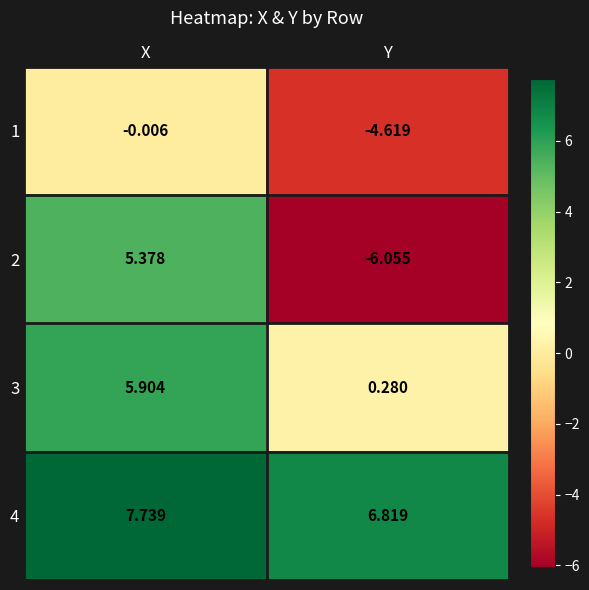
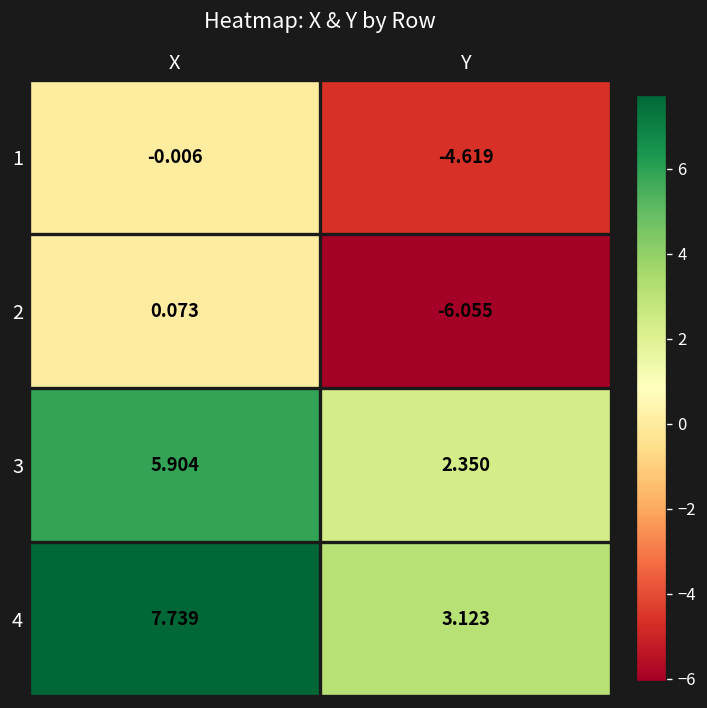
2, X: 5.378 -> 0.073
3, Y: 0.280 -> 2.350
4, Y: 6.819 -> 3.123
